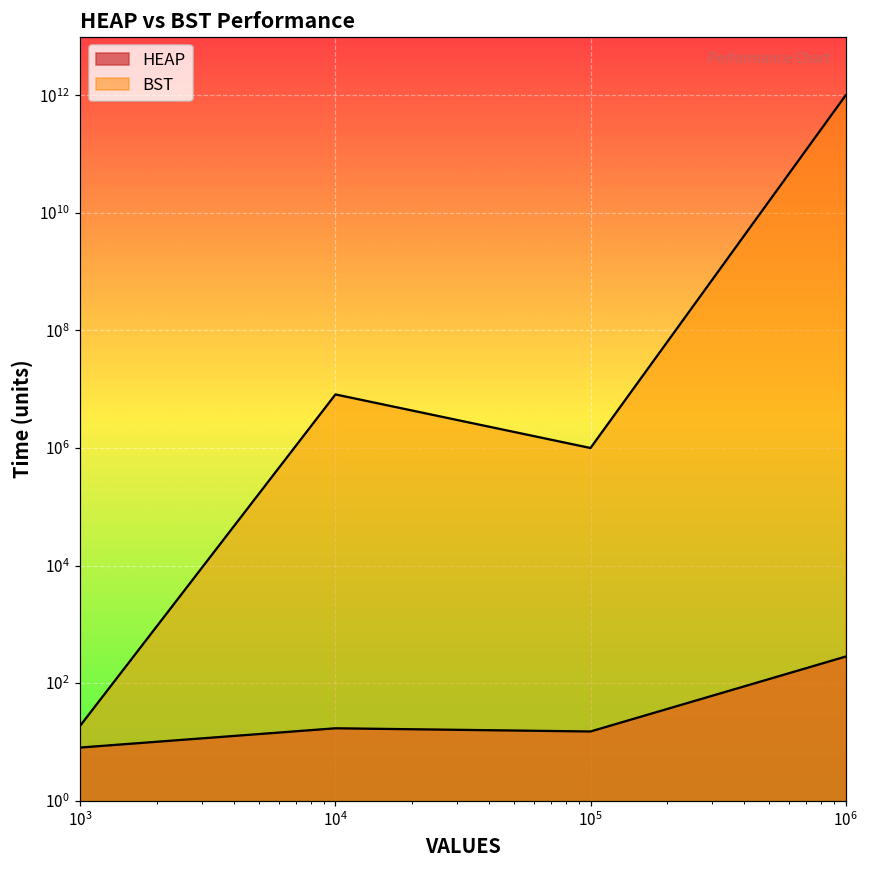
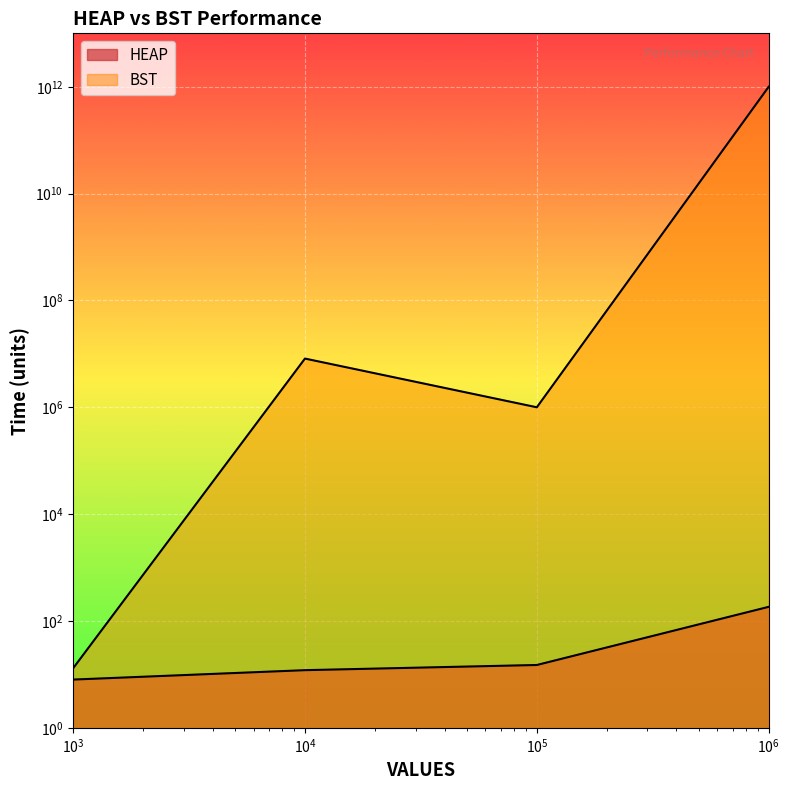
BST, 10^3: 19 -> 13
HEAP, 10^4: 17 -> 12
HEAP, 10^6: 300 -> 180
